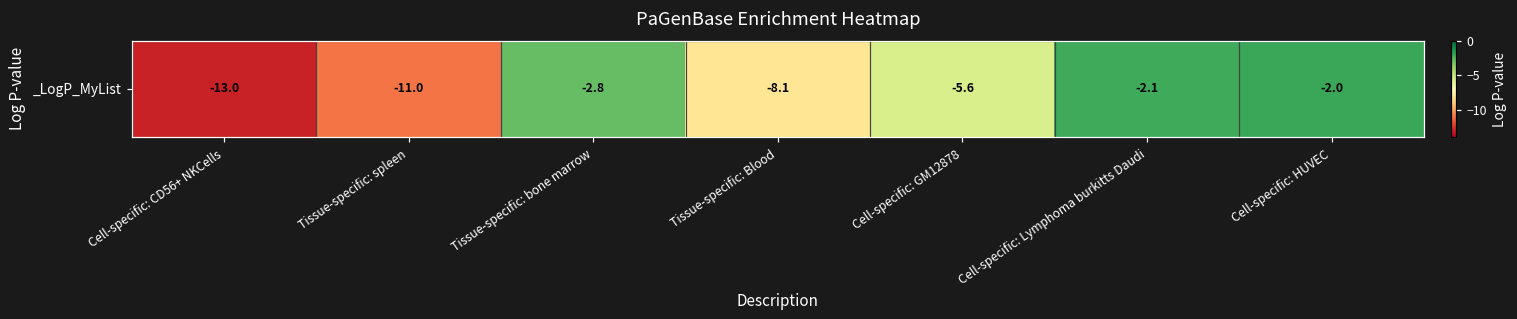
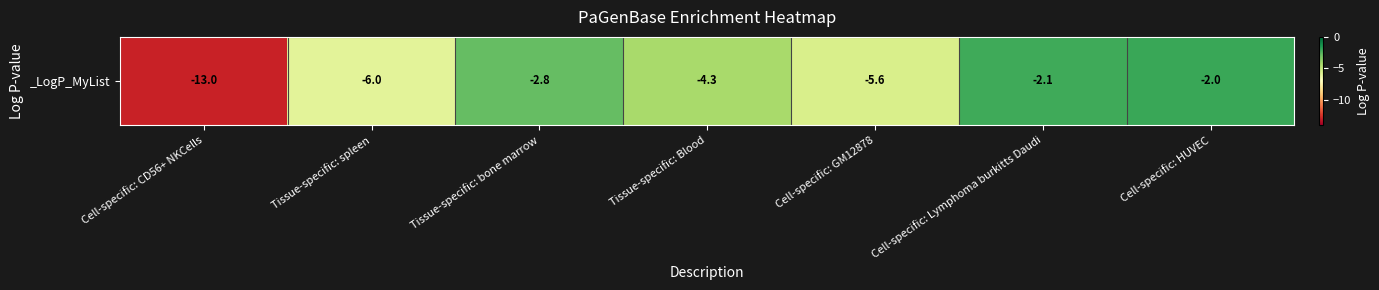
_LogP_MyList, Tissue-specific: spleen: -11.0 -> -6.0
_LogP_MyList, Tissue-specific: Blood: -8.1 -> -4.3
